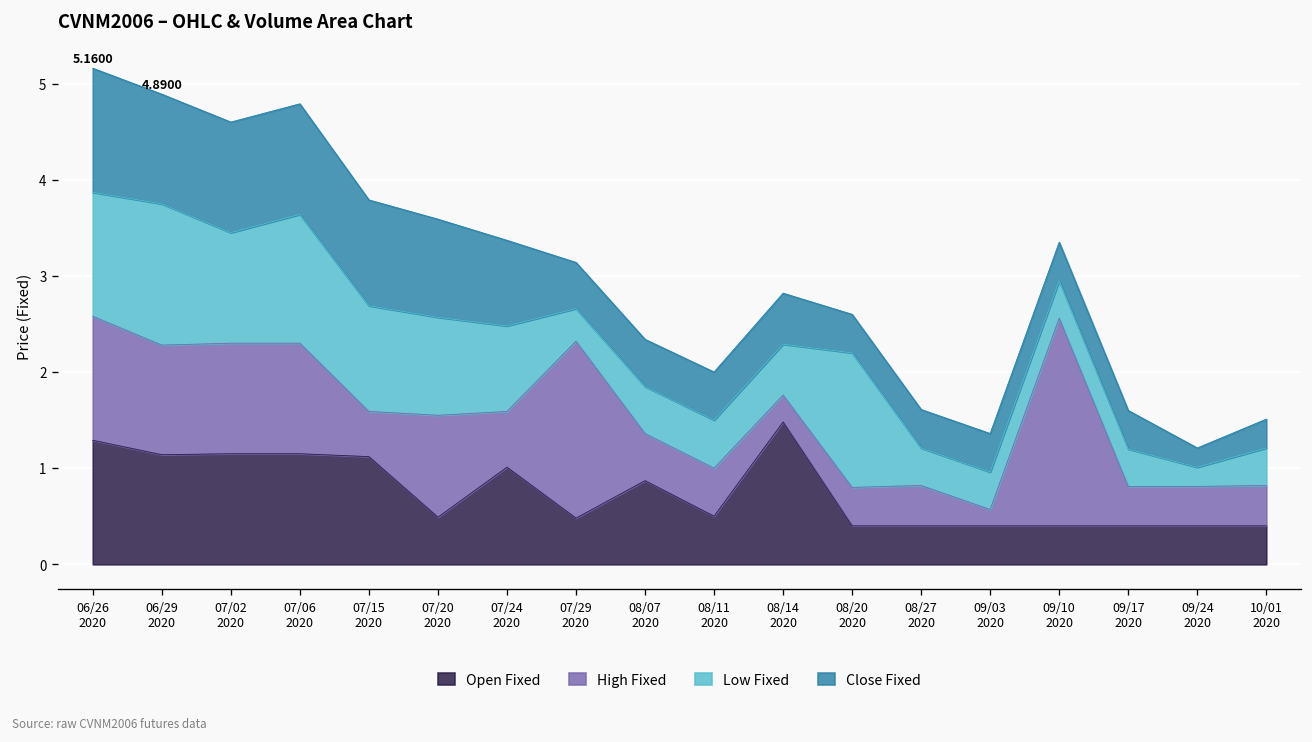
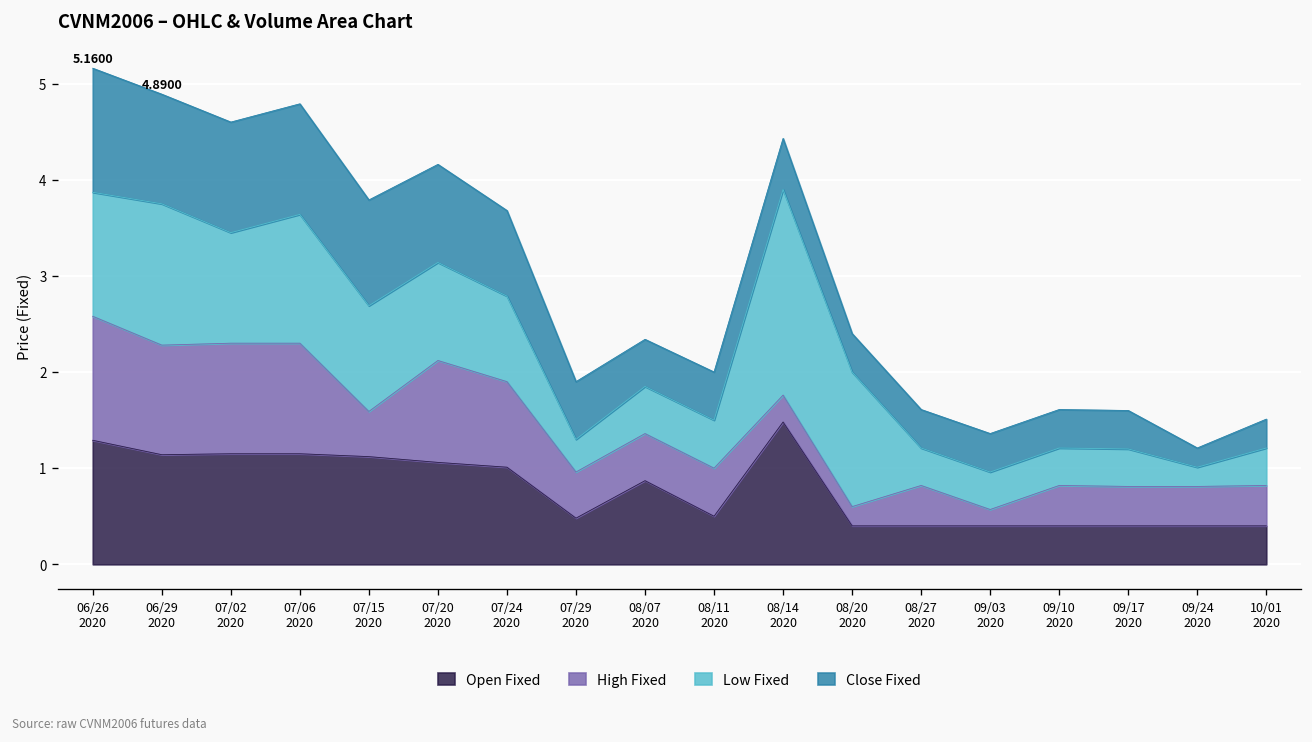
Open Fixed, 07/20 2020: 0.5 -> 1.1
High Fixed, 07/24 2020: 0.6 -> 0.9
High Fixed, 07/29 2020: 1.8 -> 0.5
Close Fixed, 07/29 2020: 0.5 -> 0.6
Low Fixed, 08/14 2020: 0.5 -> 2.1
High Fixed, 08/20 2020: 0.4 -> 0.2
High Fixed, 09/10 2020: 2.2 -> 0.4
